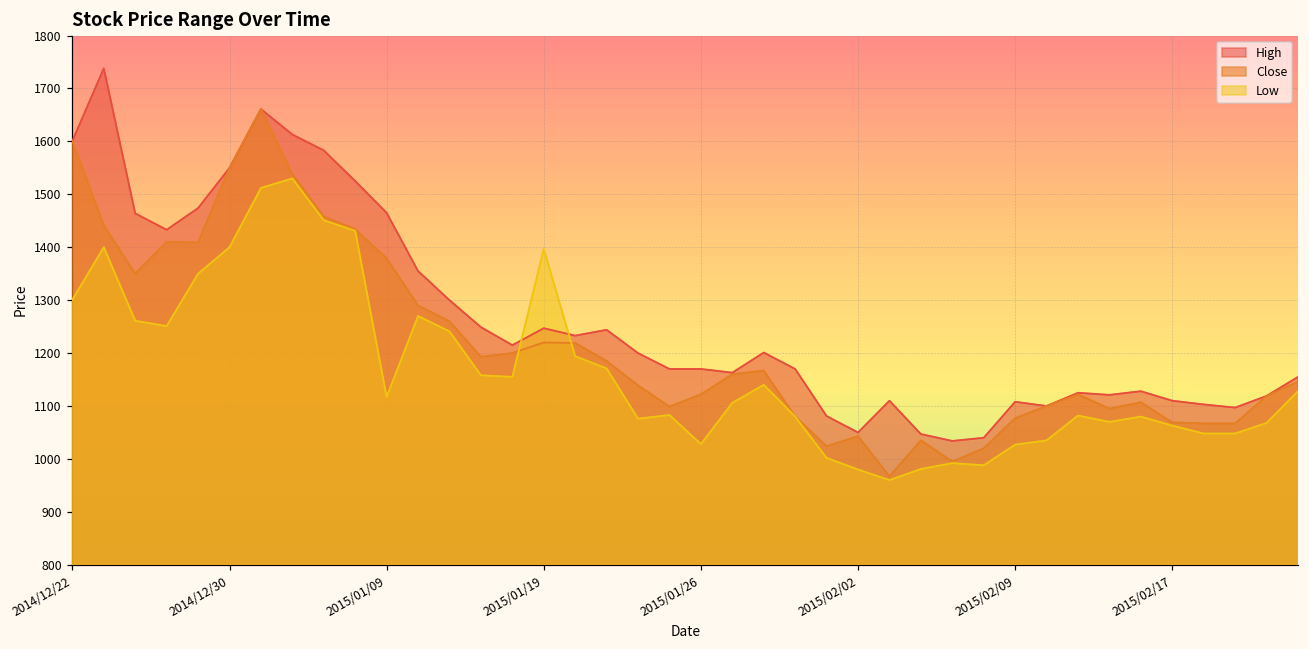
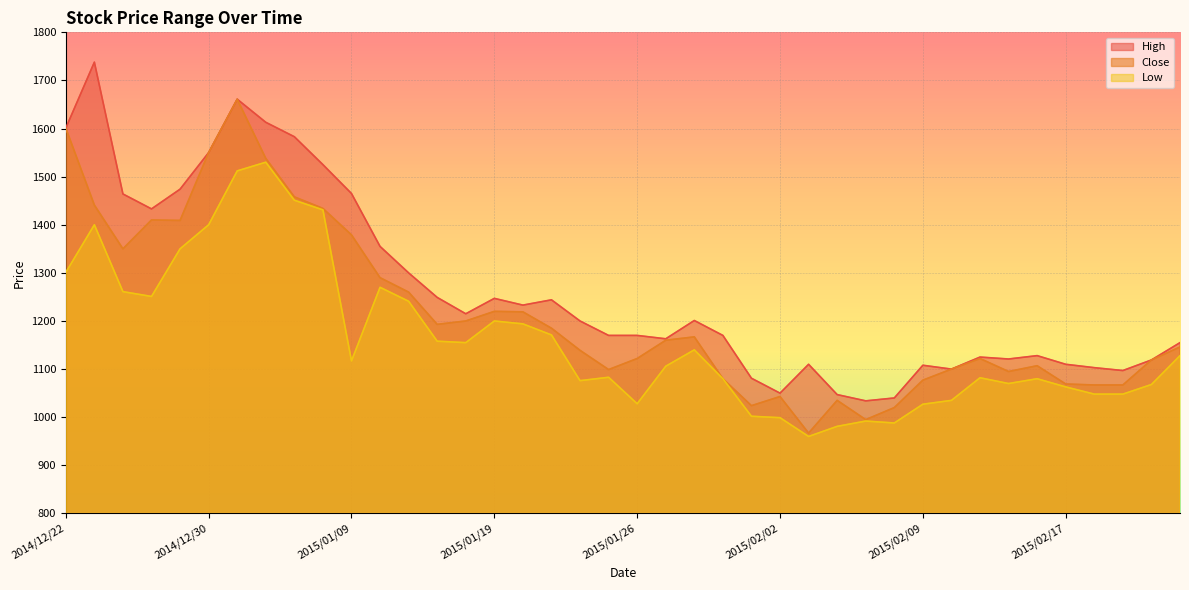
Low, 2015/01/19: 1400 -> 1200
Low, 2015/02/02: 980 -> 1000
